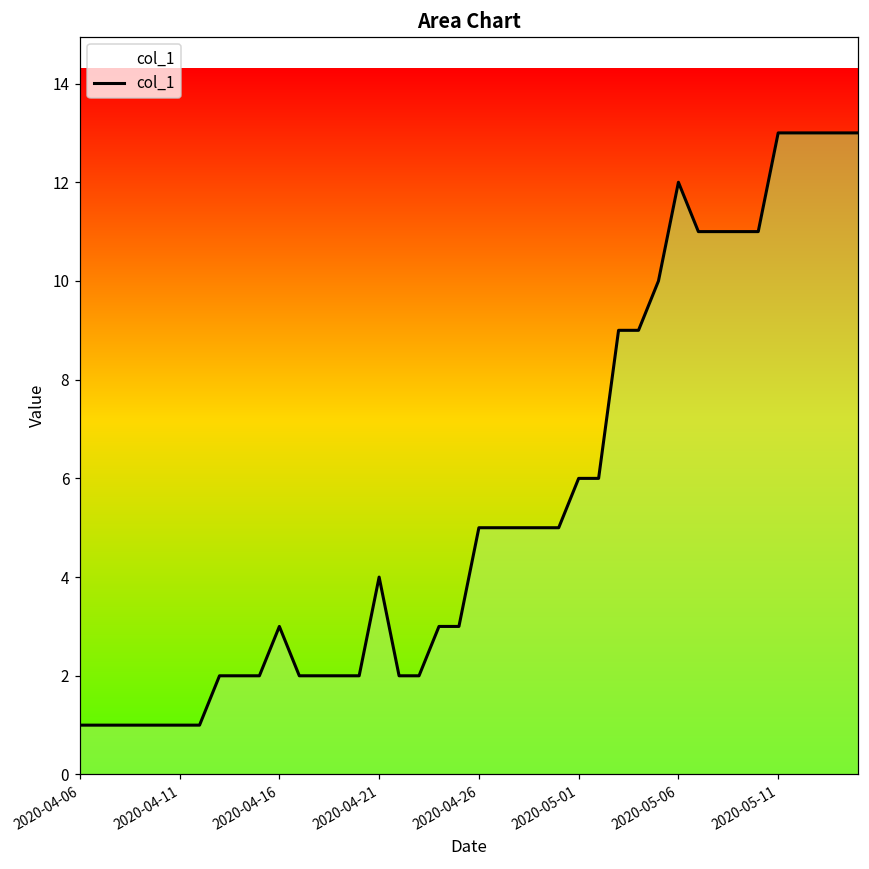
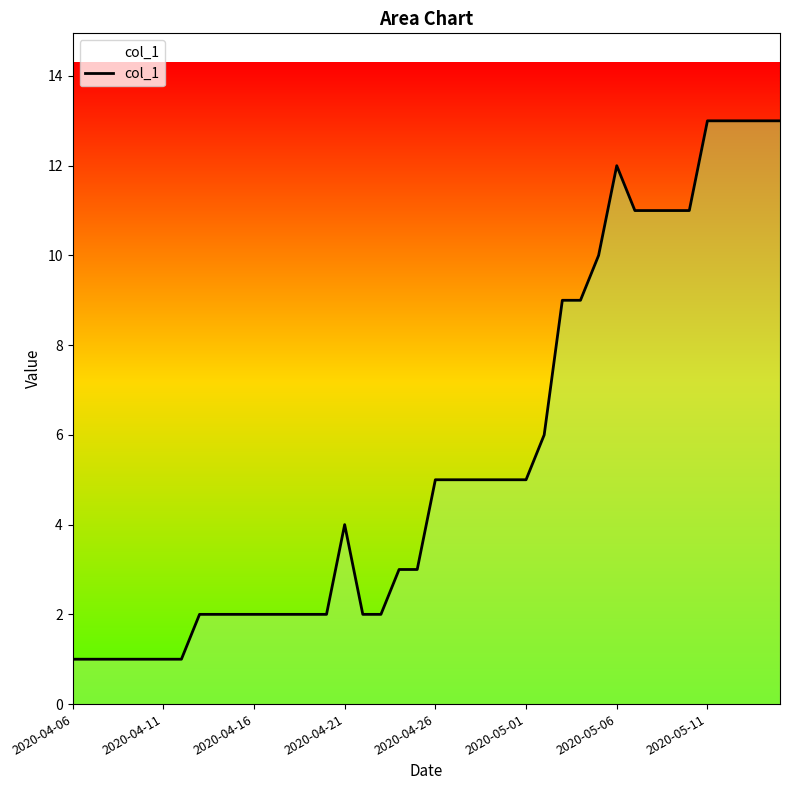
2020-04-16: 3 -> 2
2020-05-01: 6 -> 5
